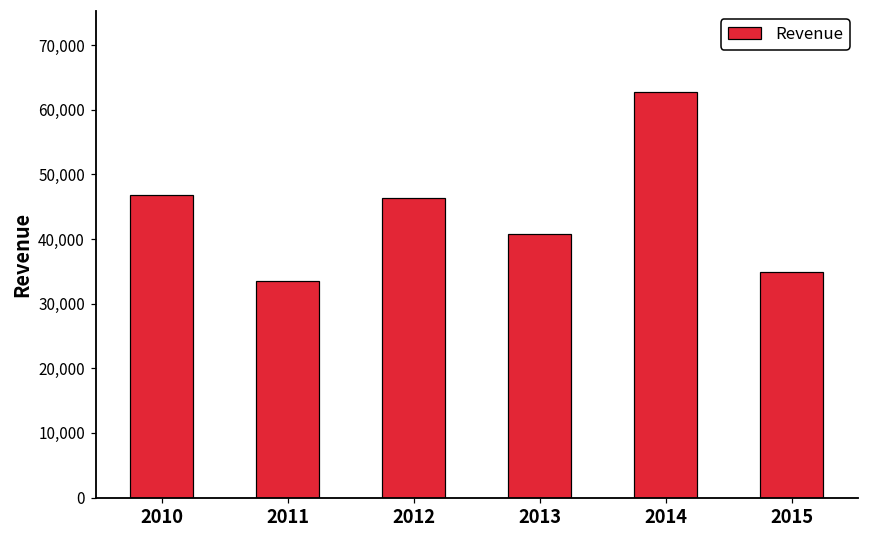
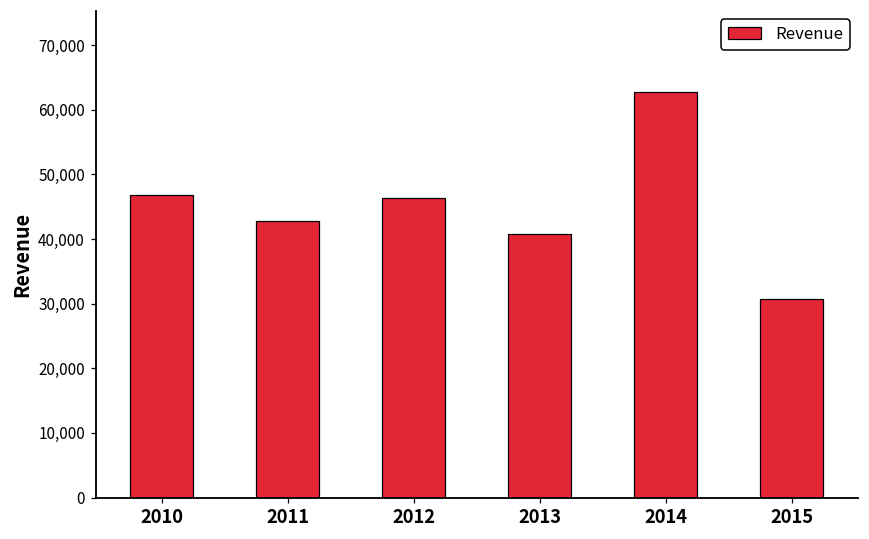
2011: 34,000 -> 43,000
2015: 35,000 -> 31,000
